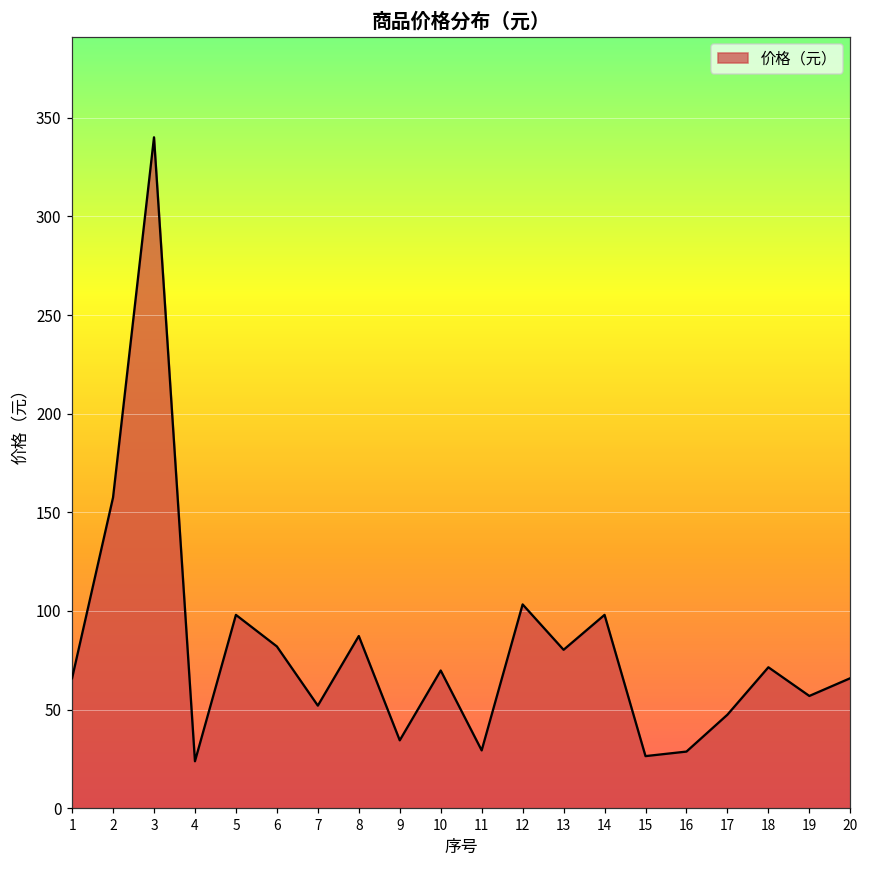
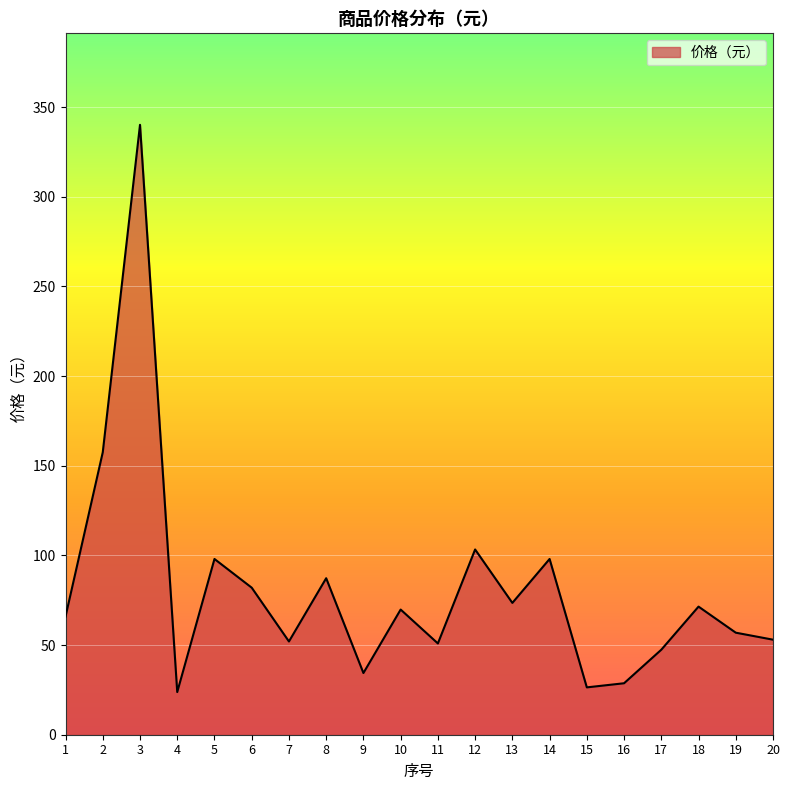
11: 29 -> 51
13: 80 -> 74
20: 66 -> 53
